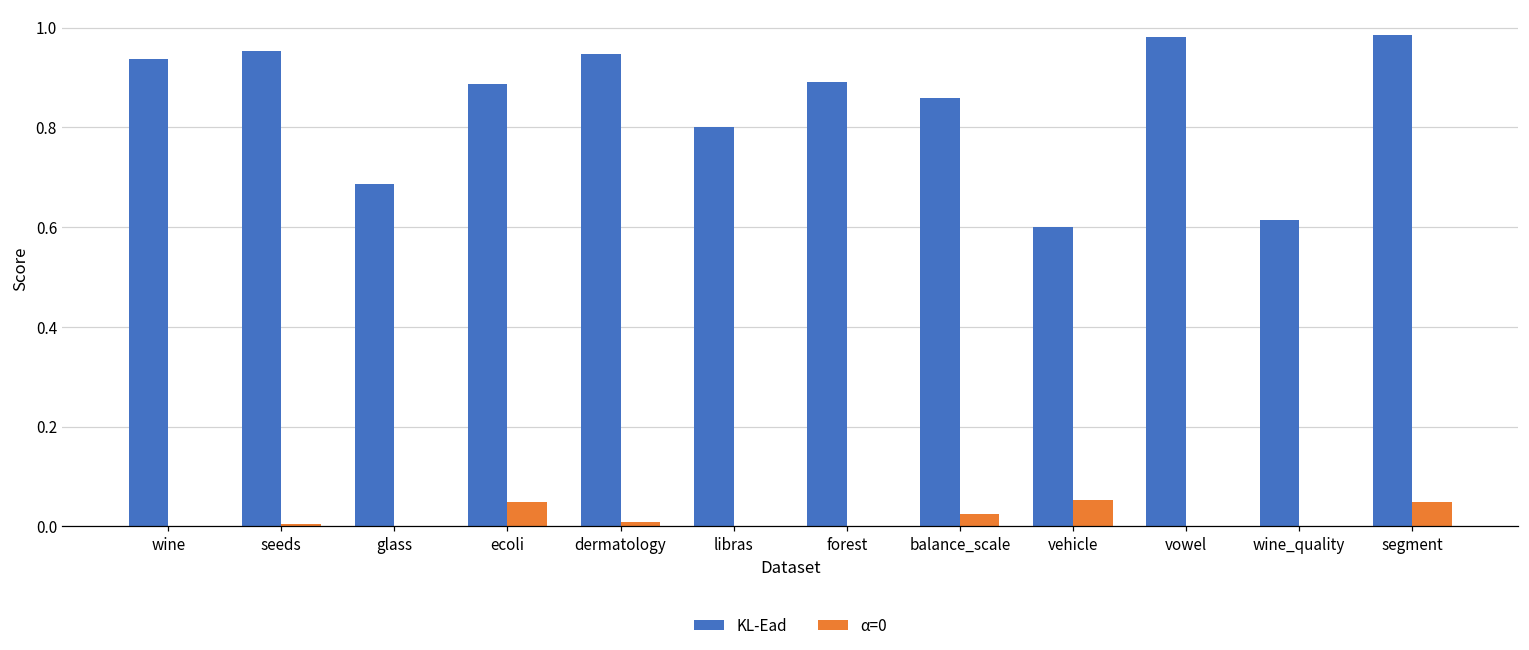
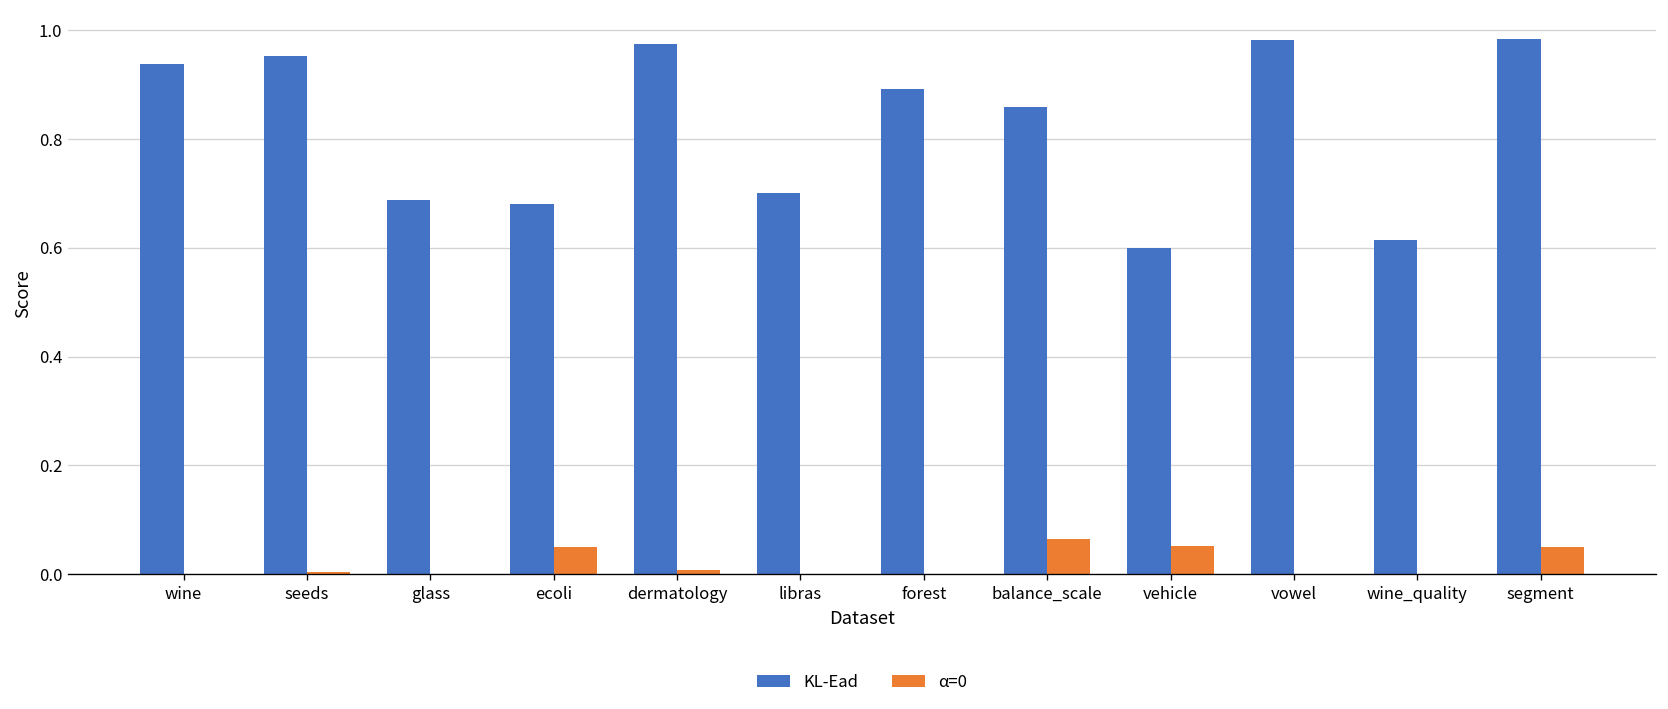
KL-Ead, ecoli: 0.89 -> 0.68
KL-Ead, dermatology: 0.95 -> 0.97
KL-Ead, libras: 0.8 -> 0.7
α=0, balance_scale: 0.03 -> 0.06
